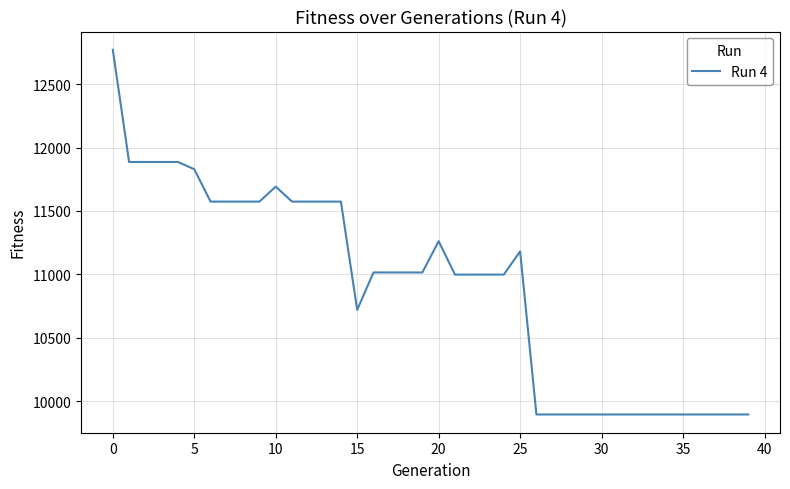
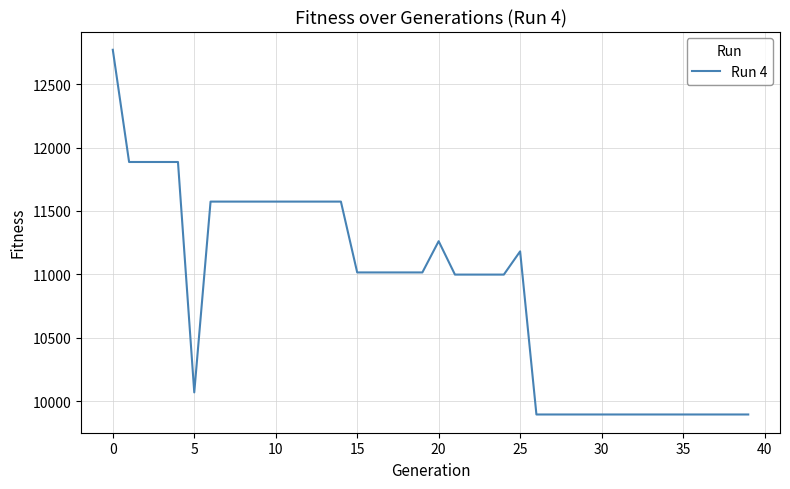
5: 11830 -> 10070
10: 11690 -> 11570
15: 10720 -> 11020
